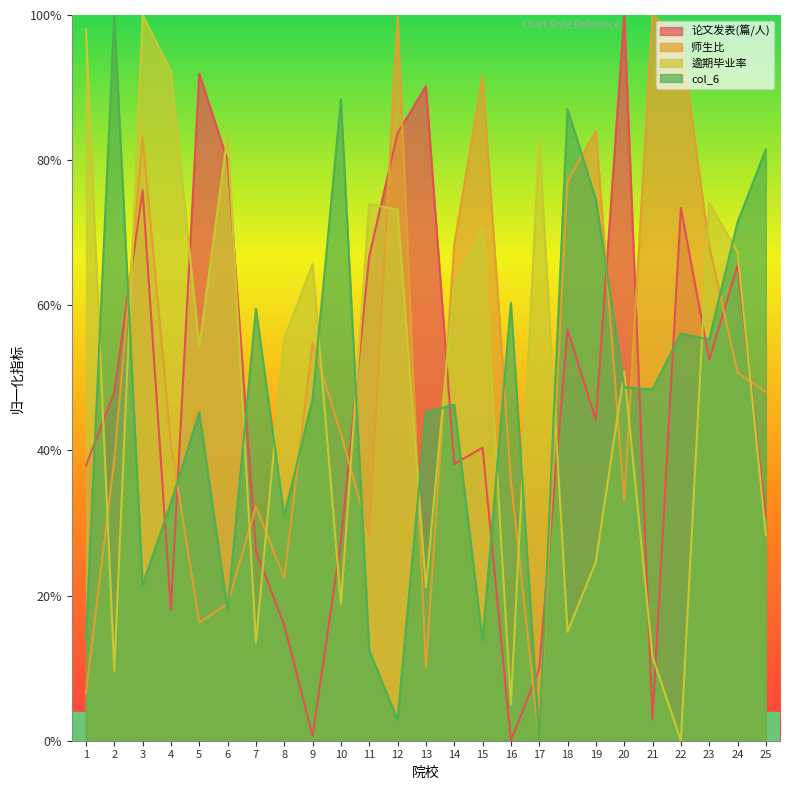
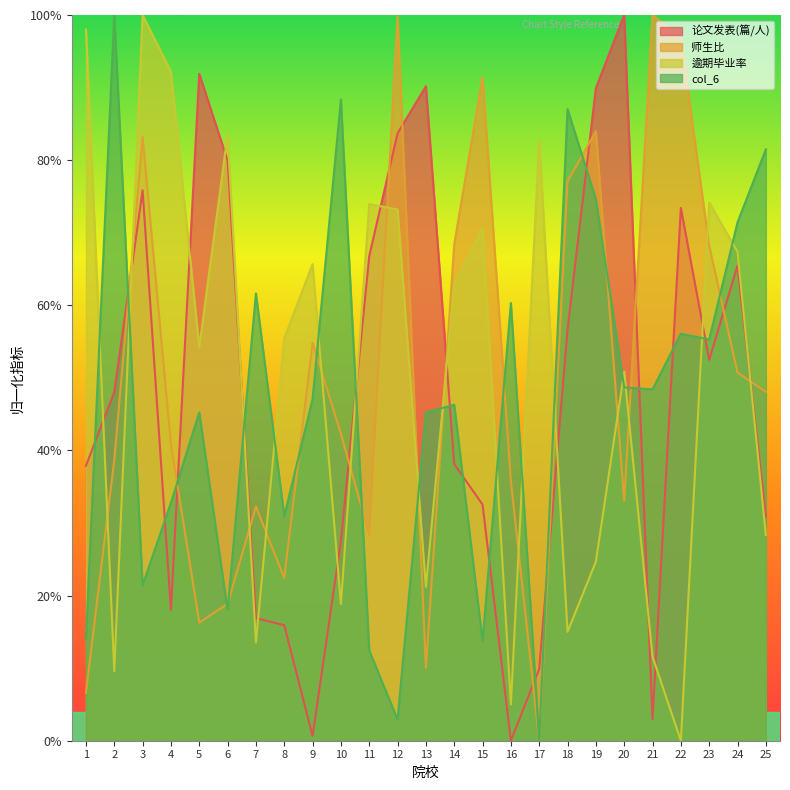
论文发表(篇/人), 7: 26% -> 17%
col_6, 7: 60% -> 62%
论文发表(篇/人), 15: 40% -> 33%
论文发表(篇/人), 19: 44% -> 90%
